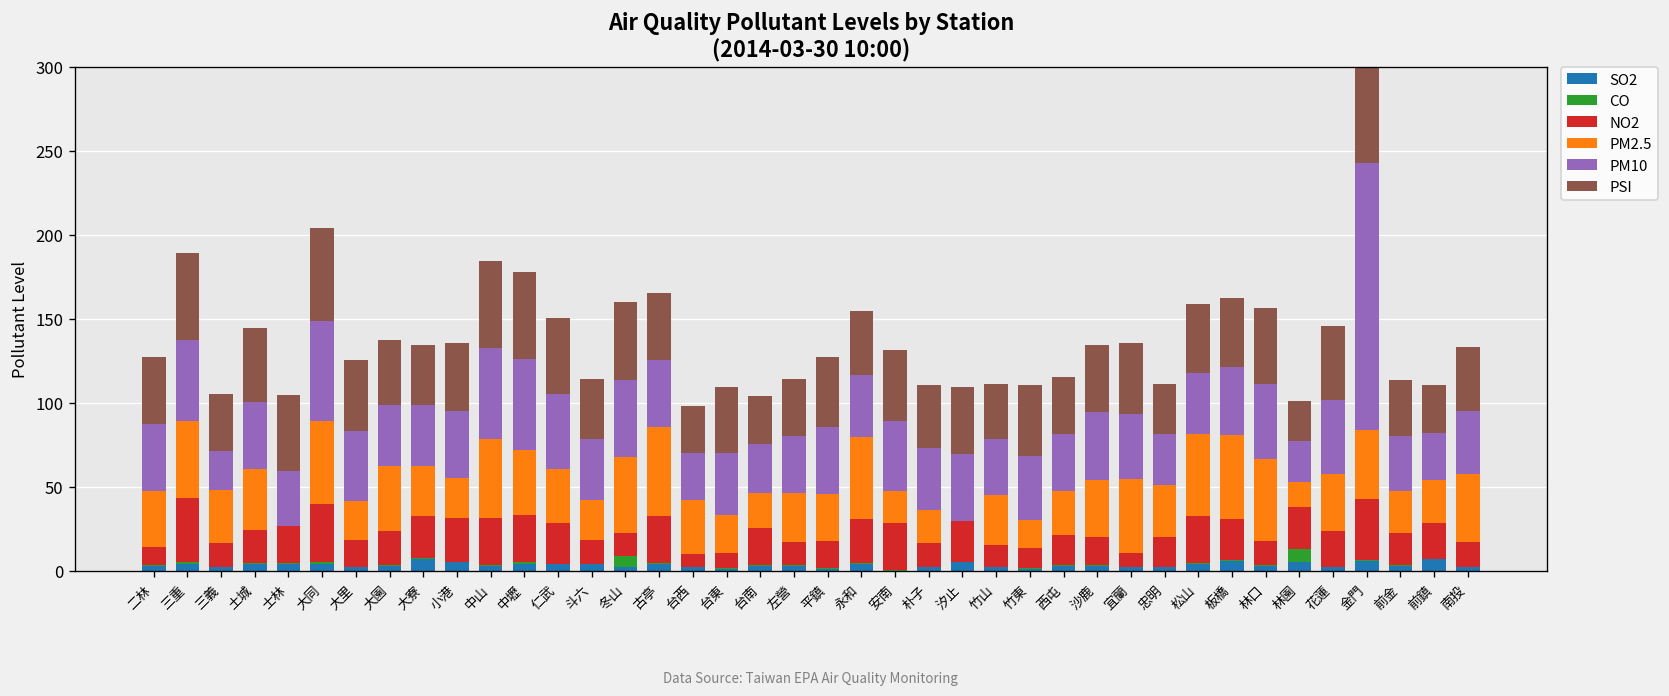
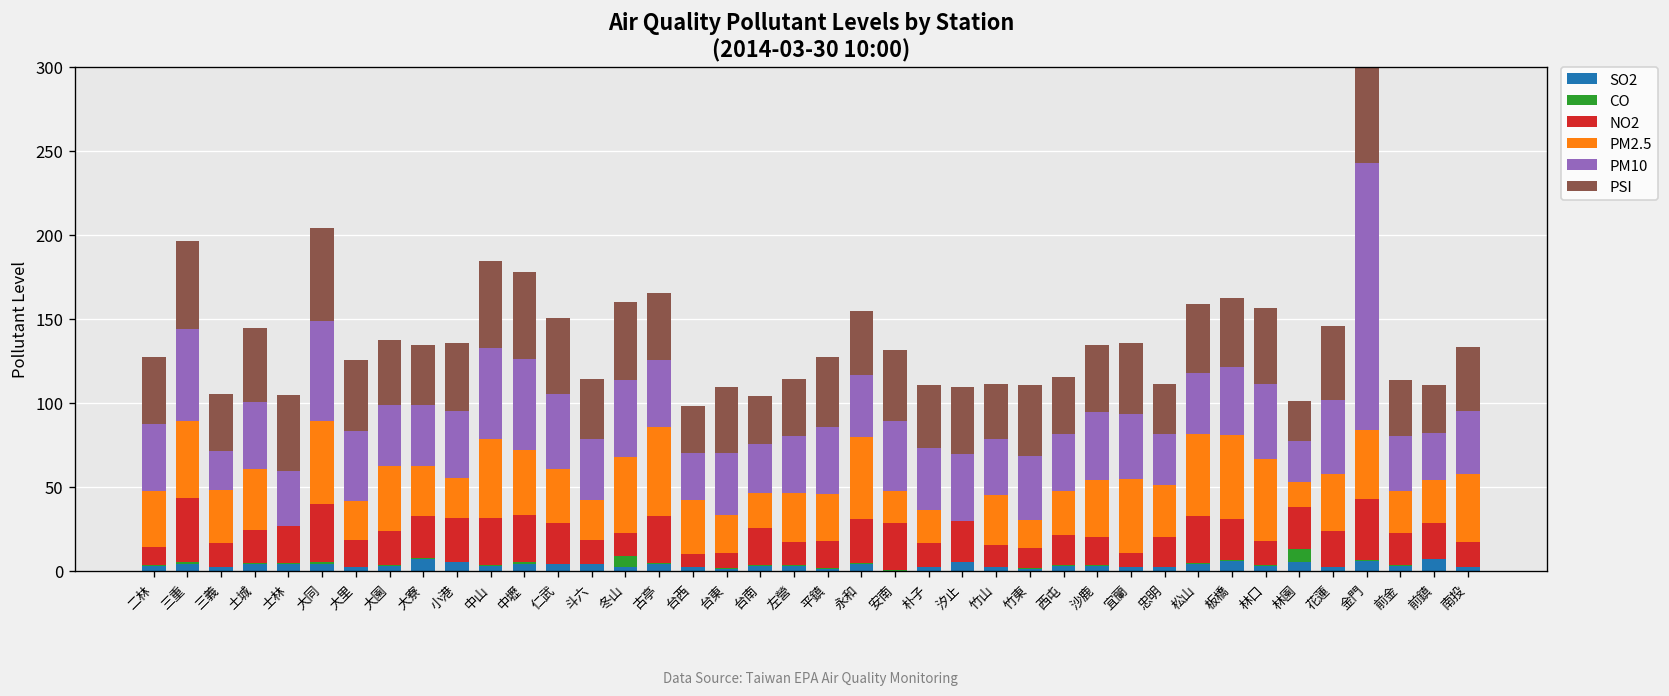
PM10, 三重: 48 -> 55
